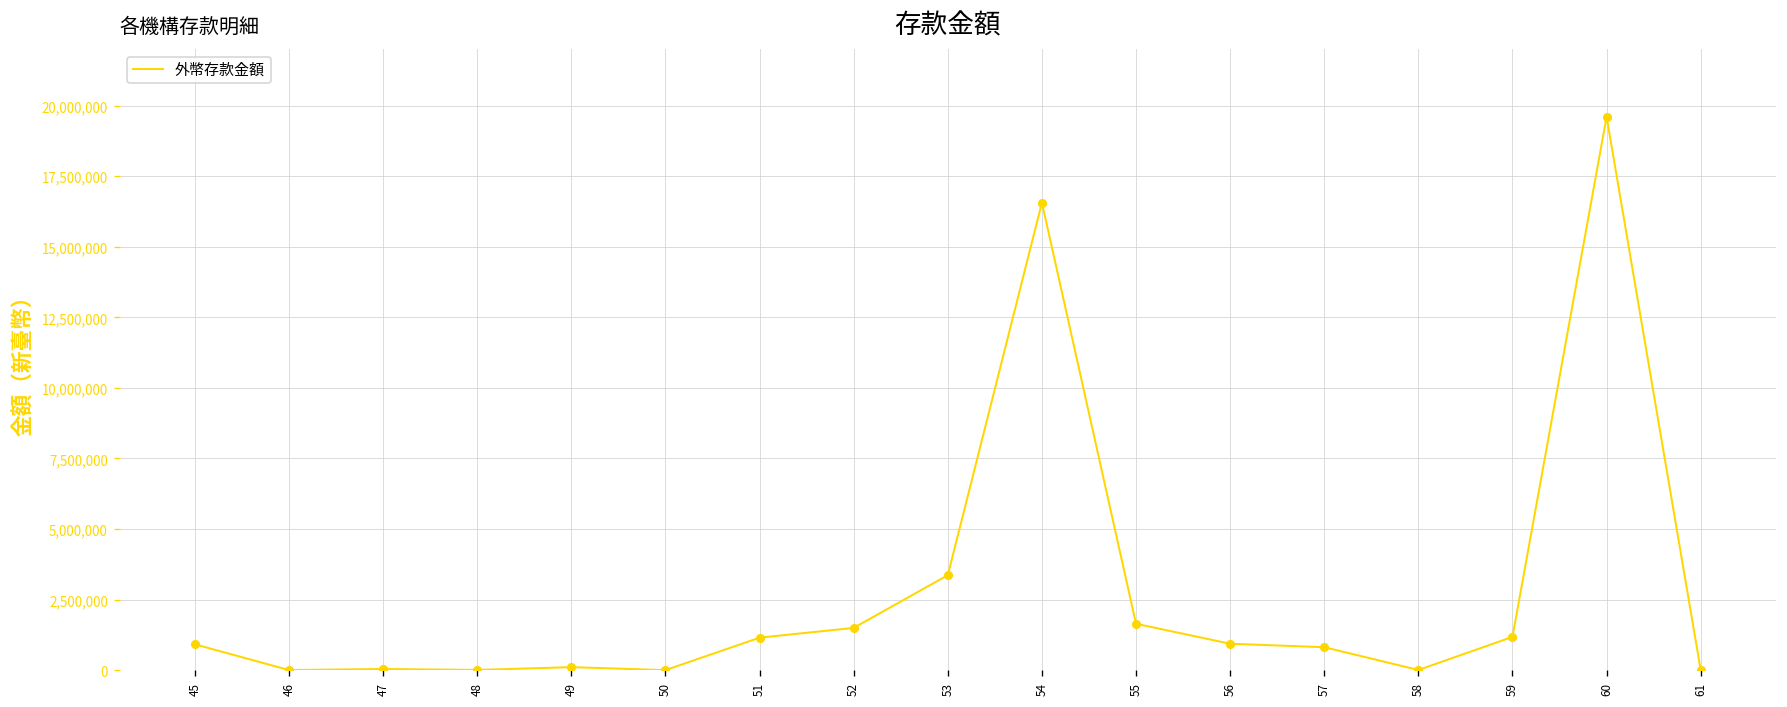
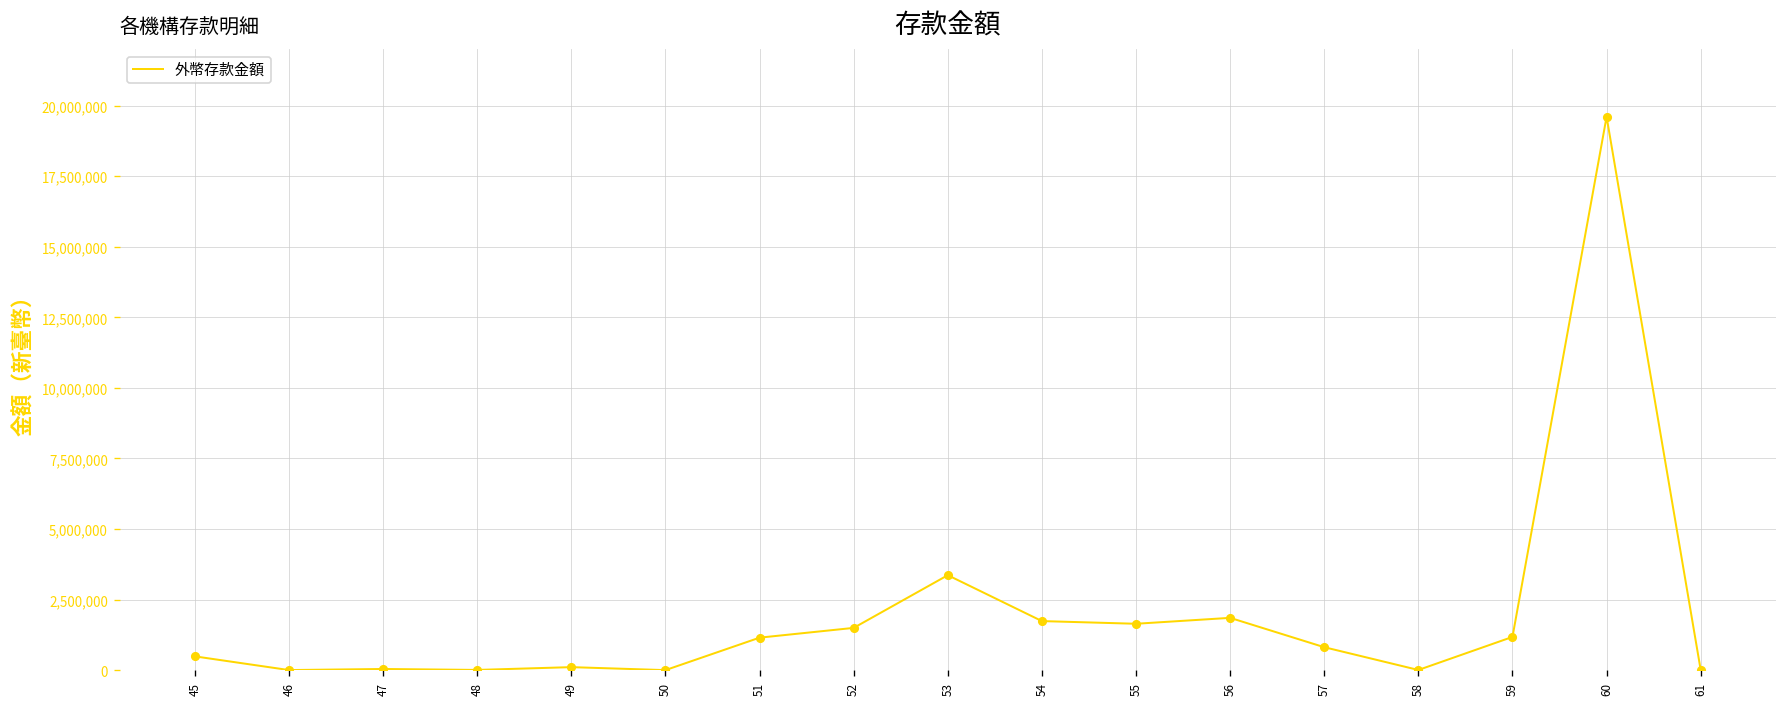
45: 900,000 -> 500,000
54: 16,600,000 -> 1,700,000
56: 900,000 -> 1,900,000
